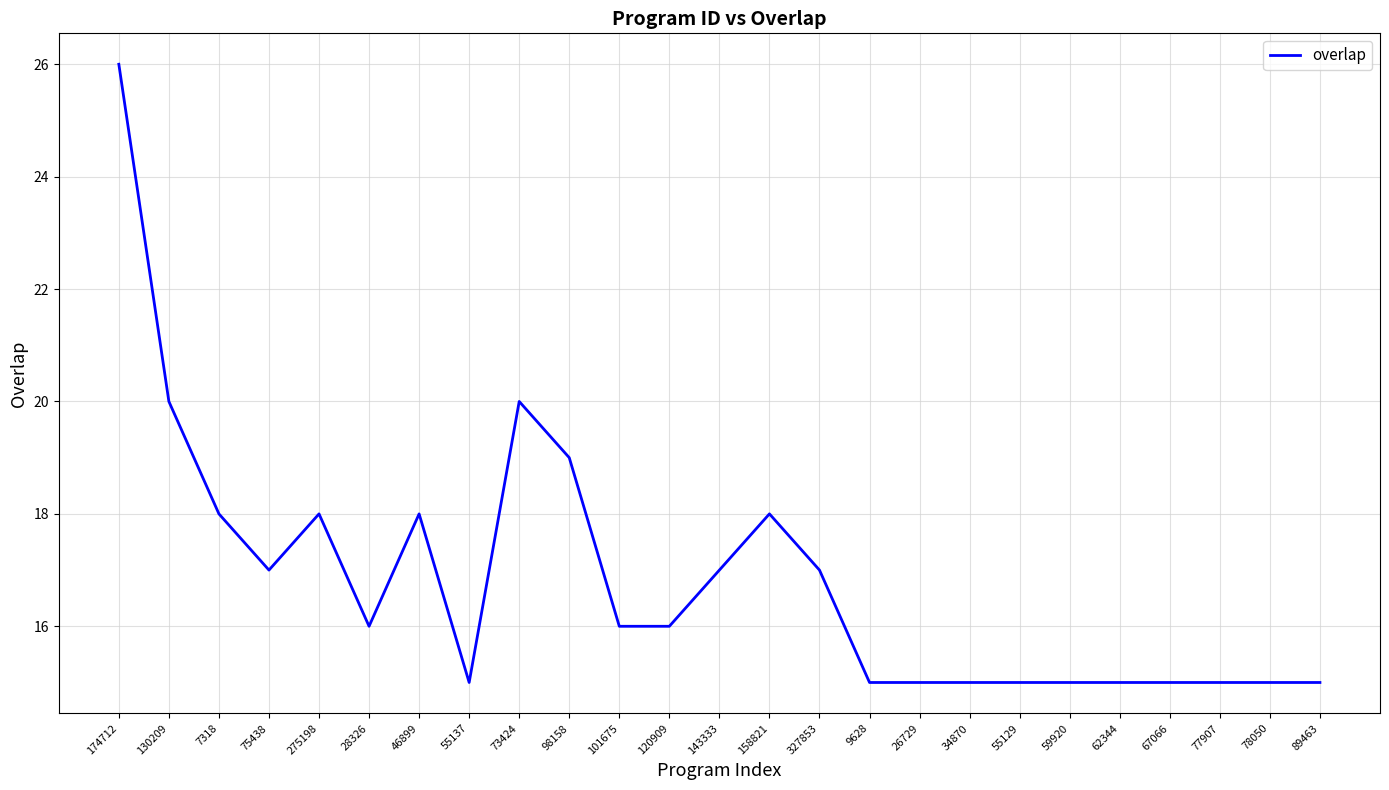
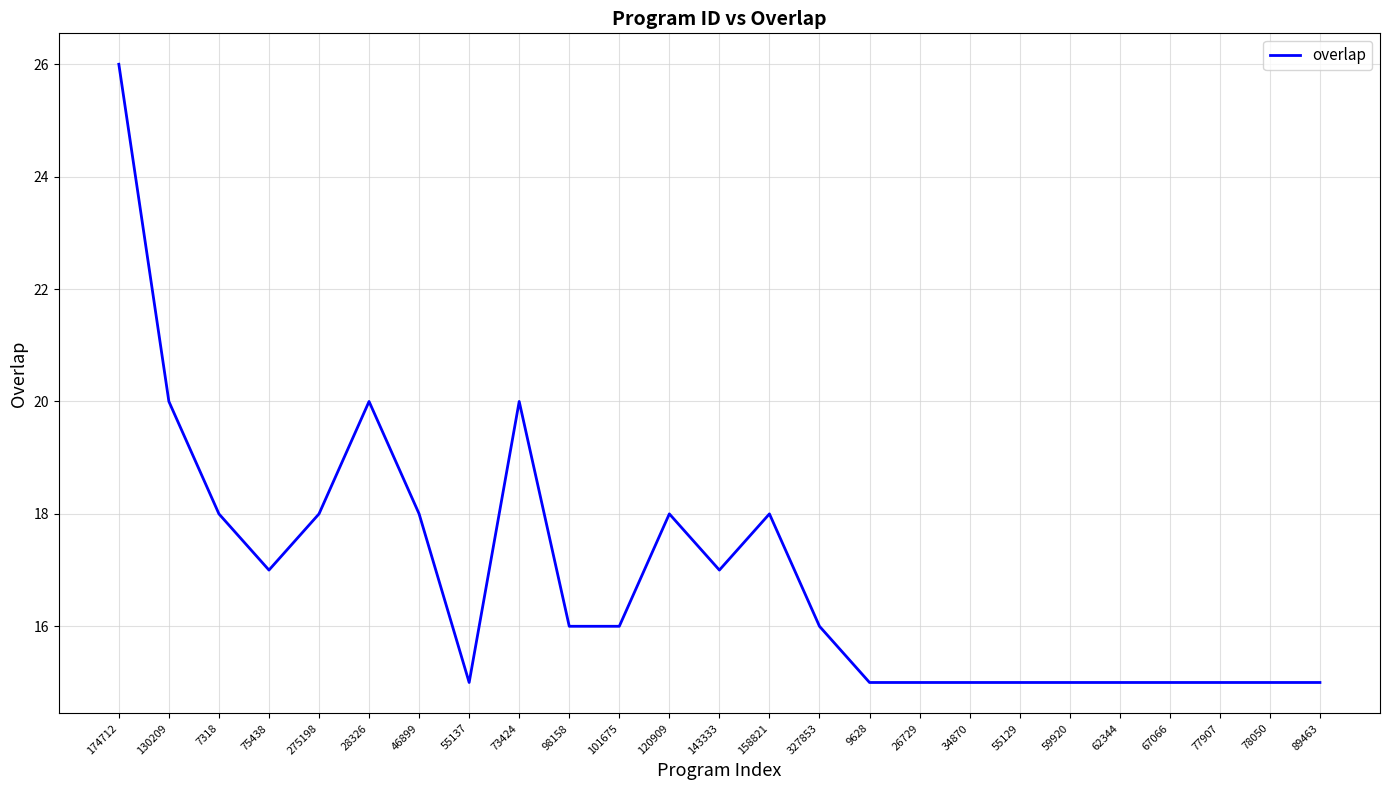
28326: 16 -> 20
98158: 19 -> 16
120909: 16 -> 18
327853: 17 -> 16
